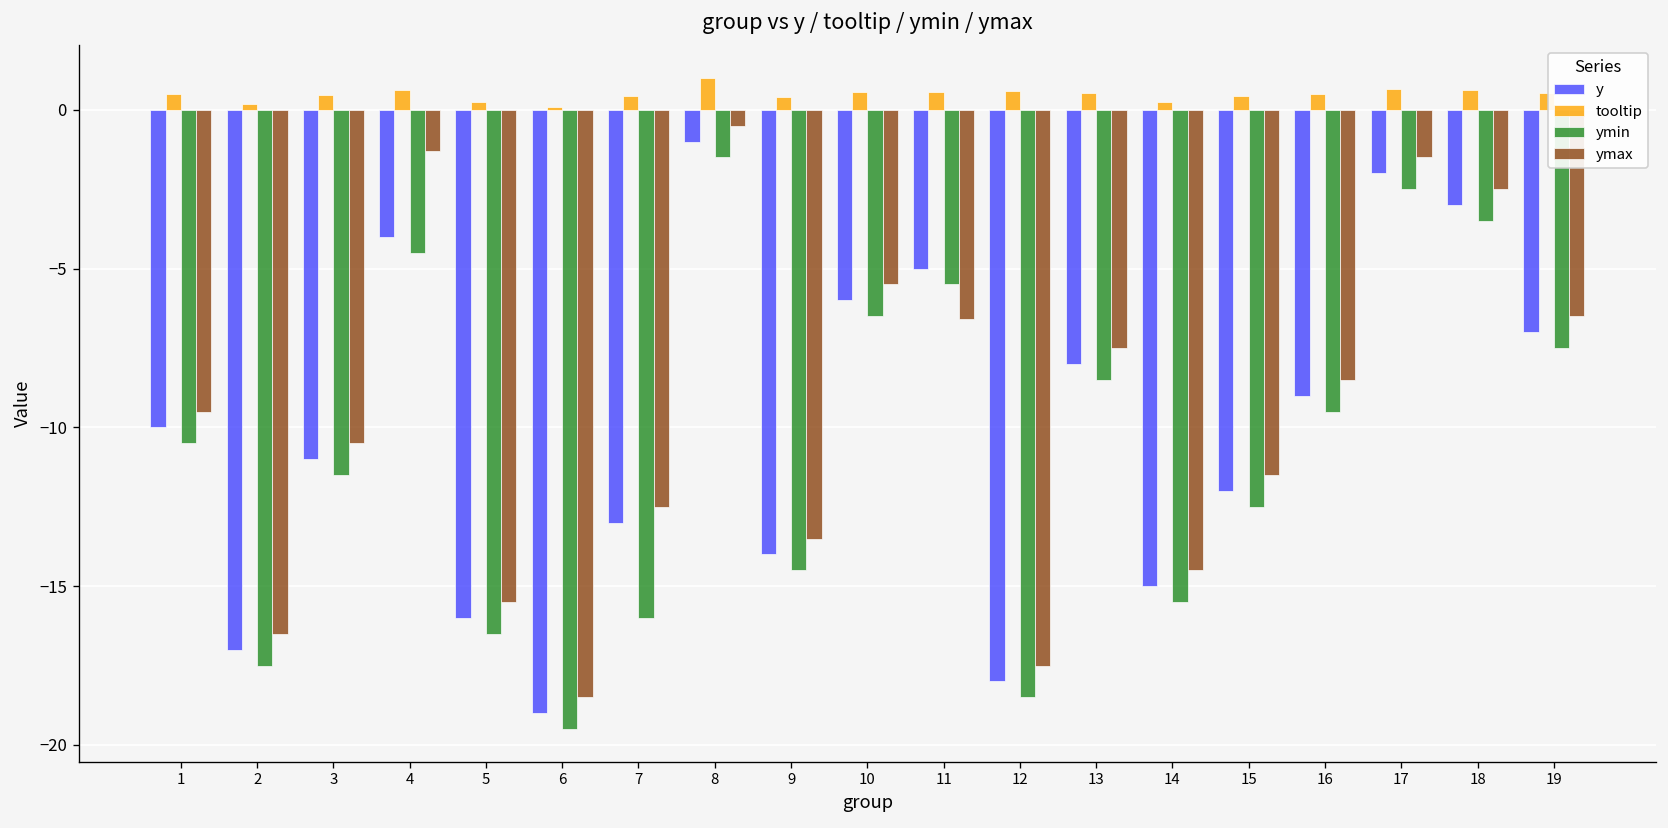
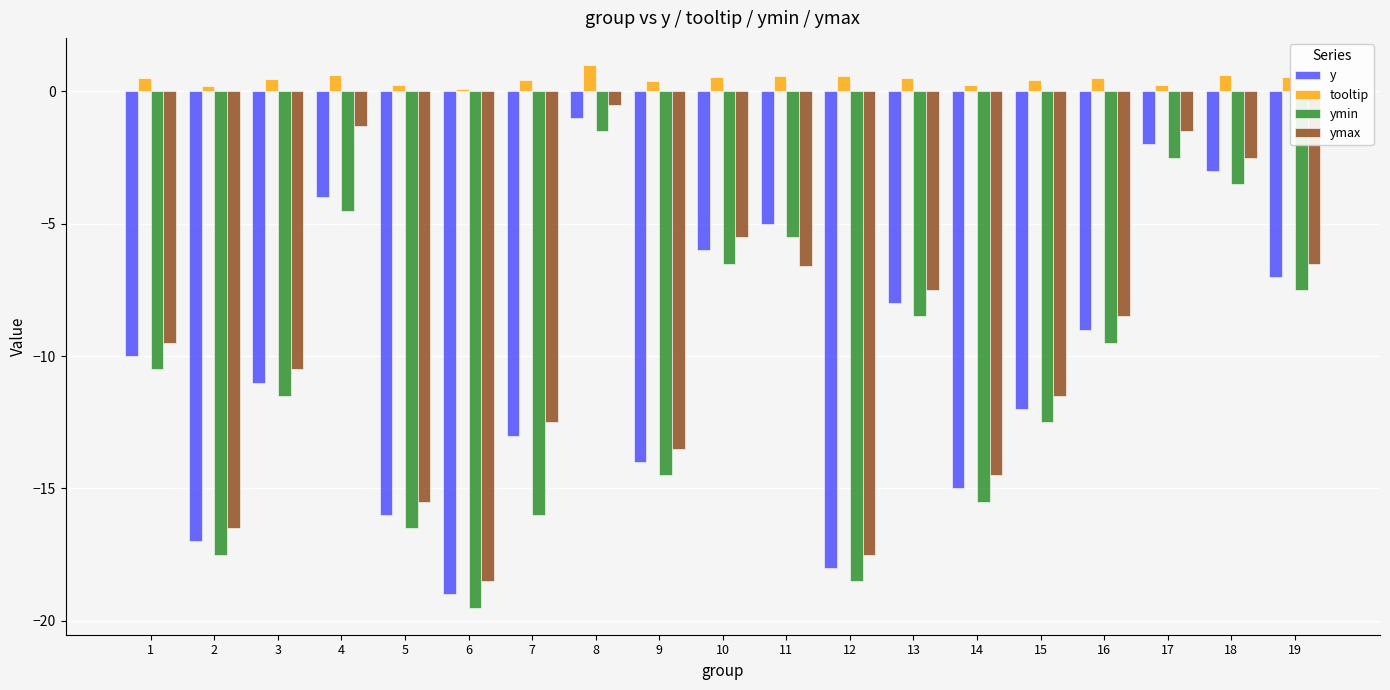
tooltip, 17: 0.7 -> 0.3
